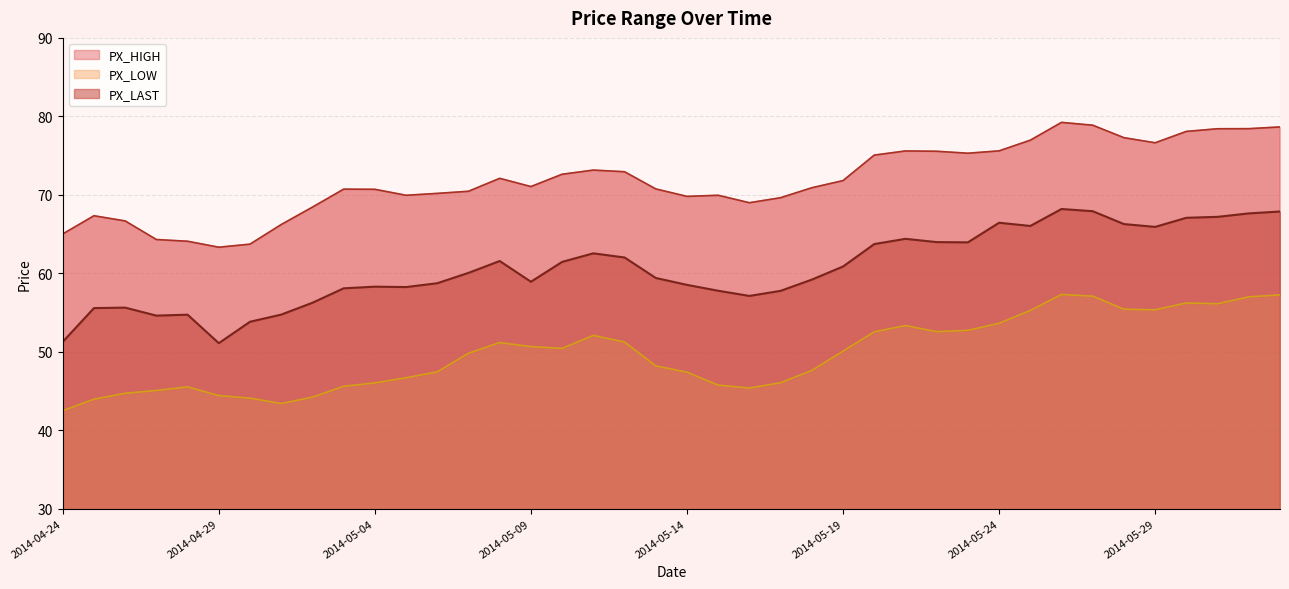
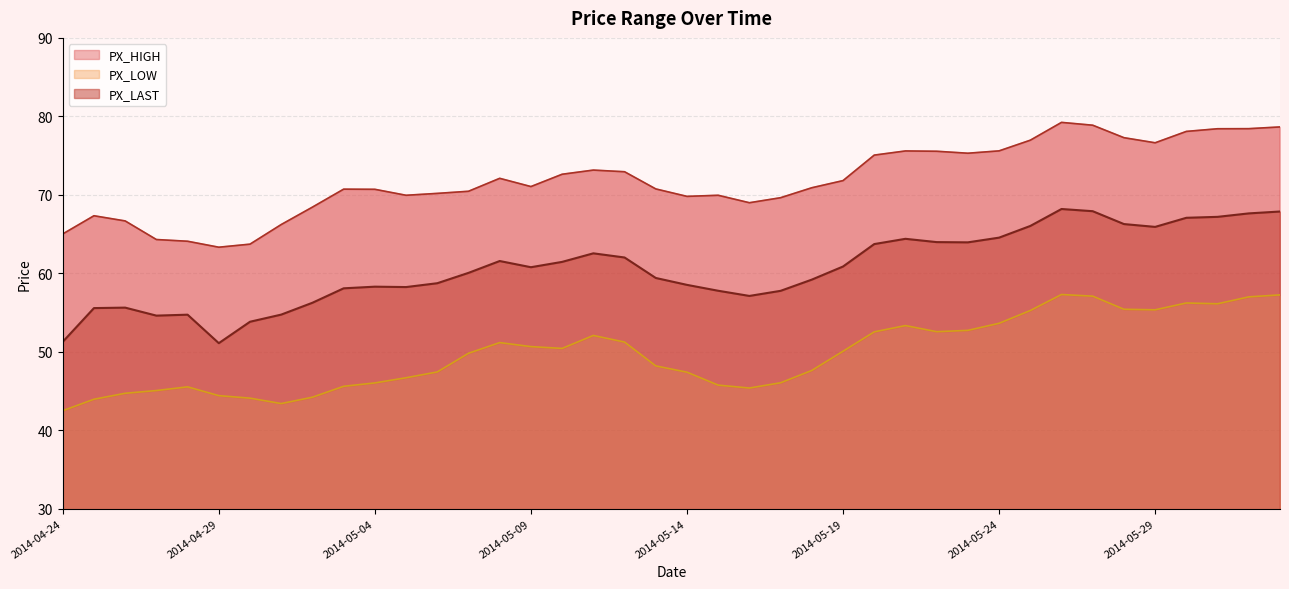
PX_LAST, 2014-05-09: 59 -> 61
PX_LAST, 2014-05-24: 66 -> 65
